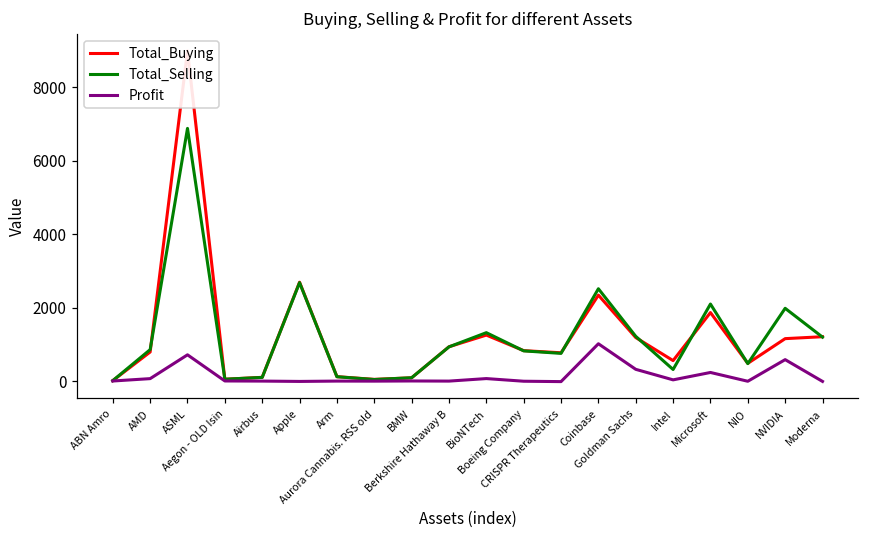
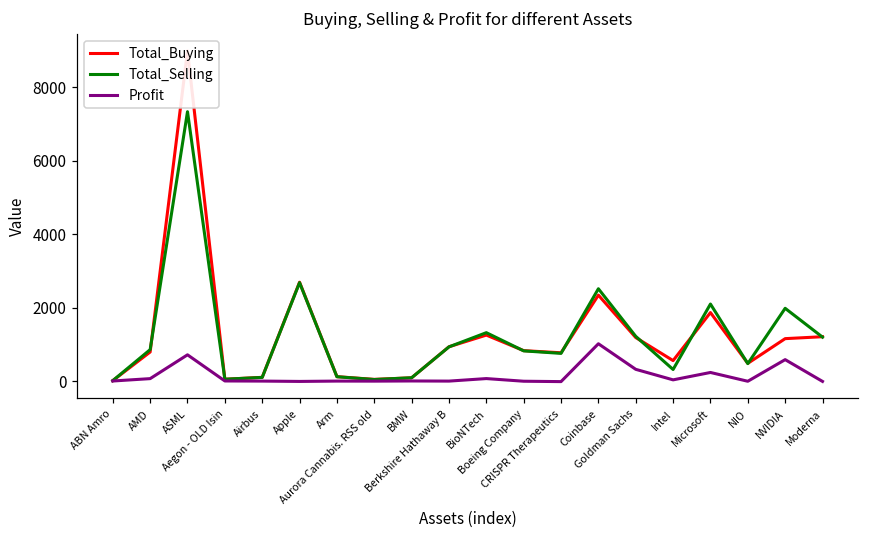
Total_Selling, ASML: 6900 -> 7300
